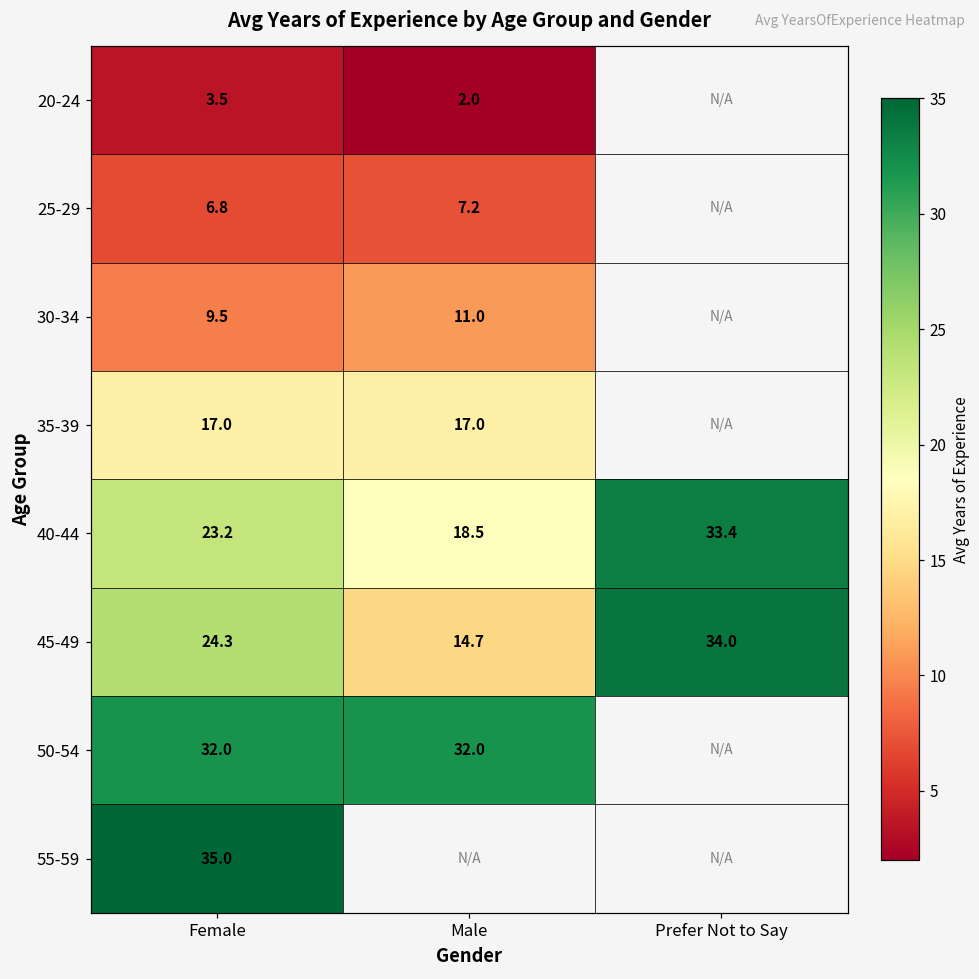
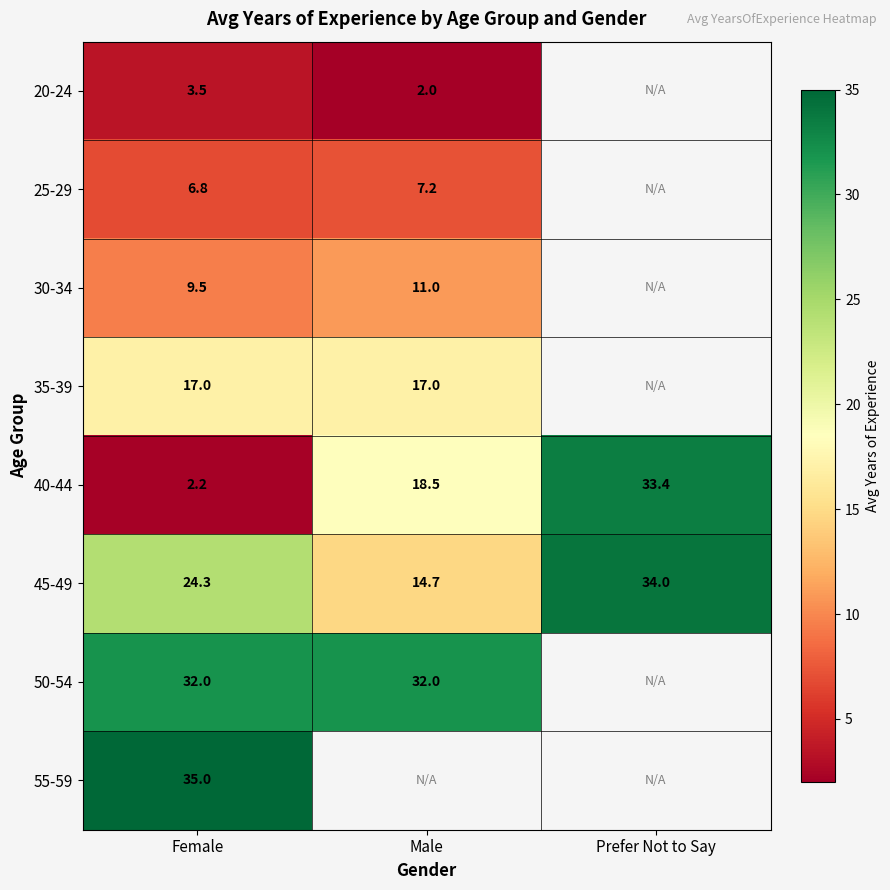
40-44, Female: 23.2 -> 2.2
